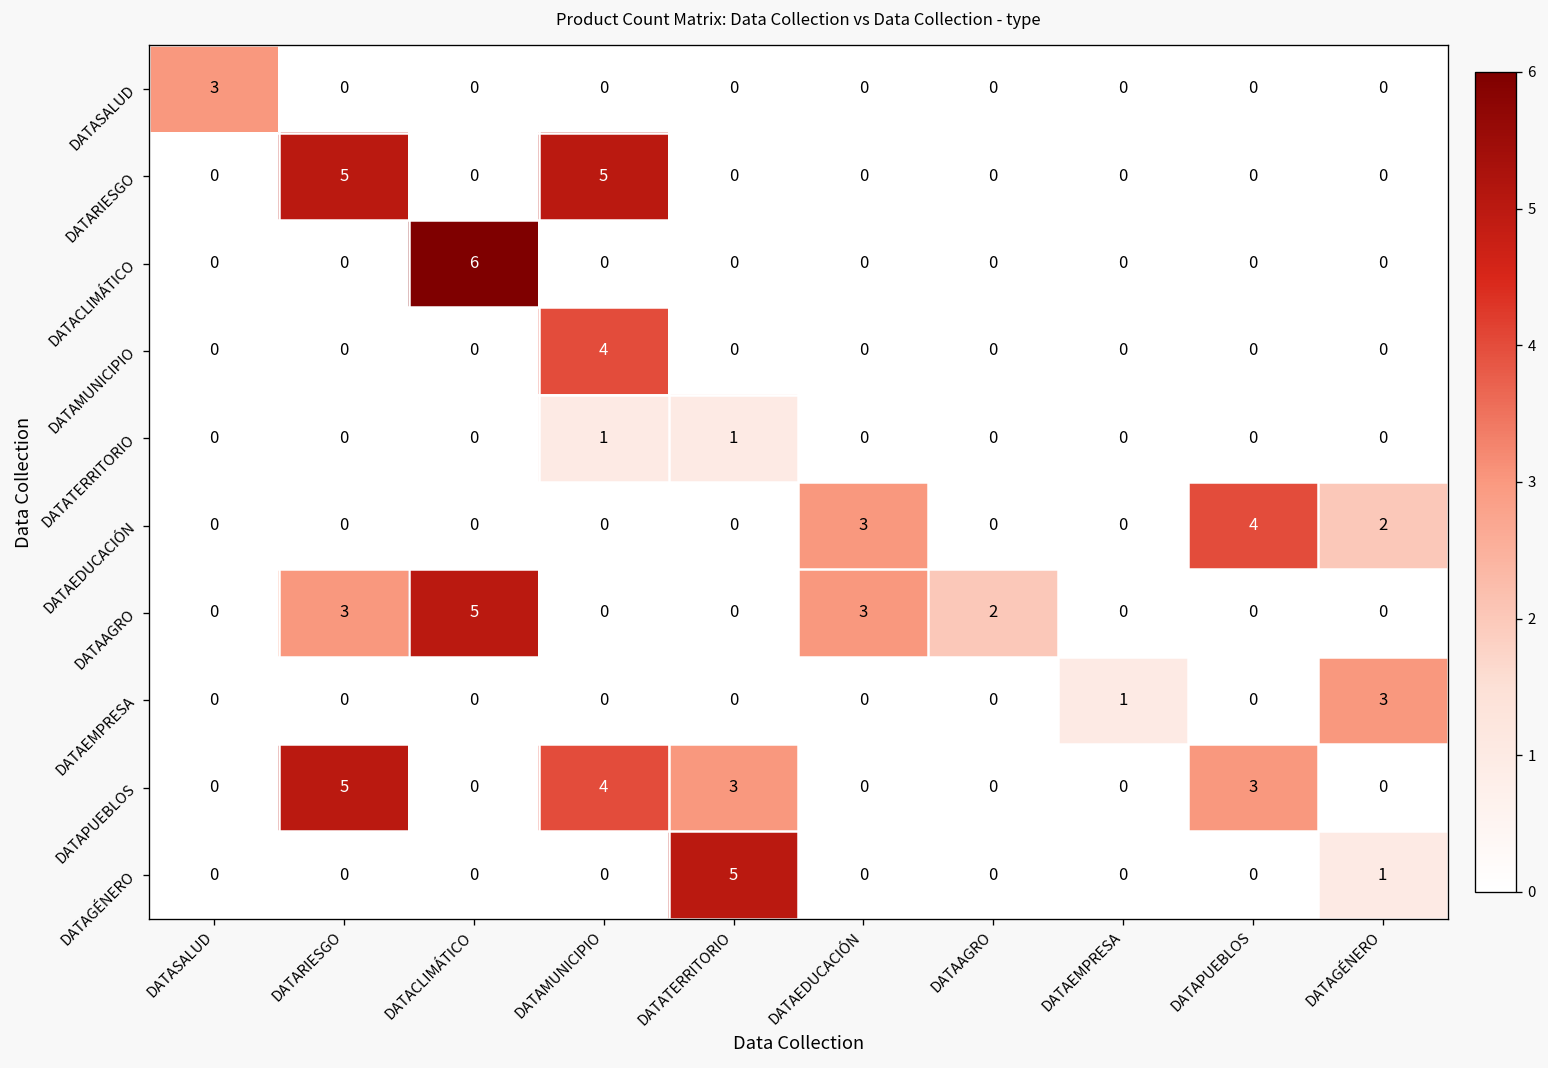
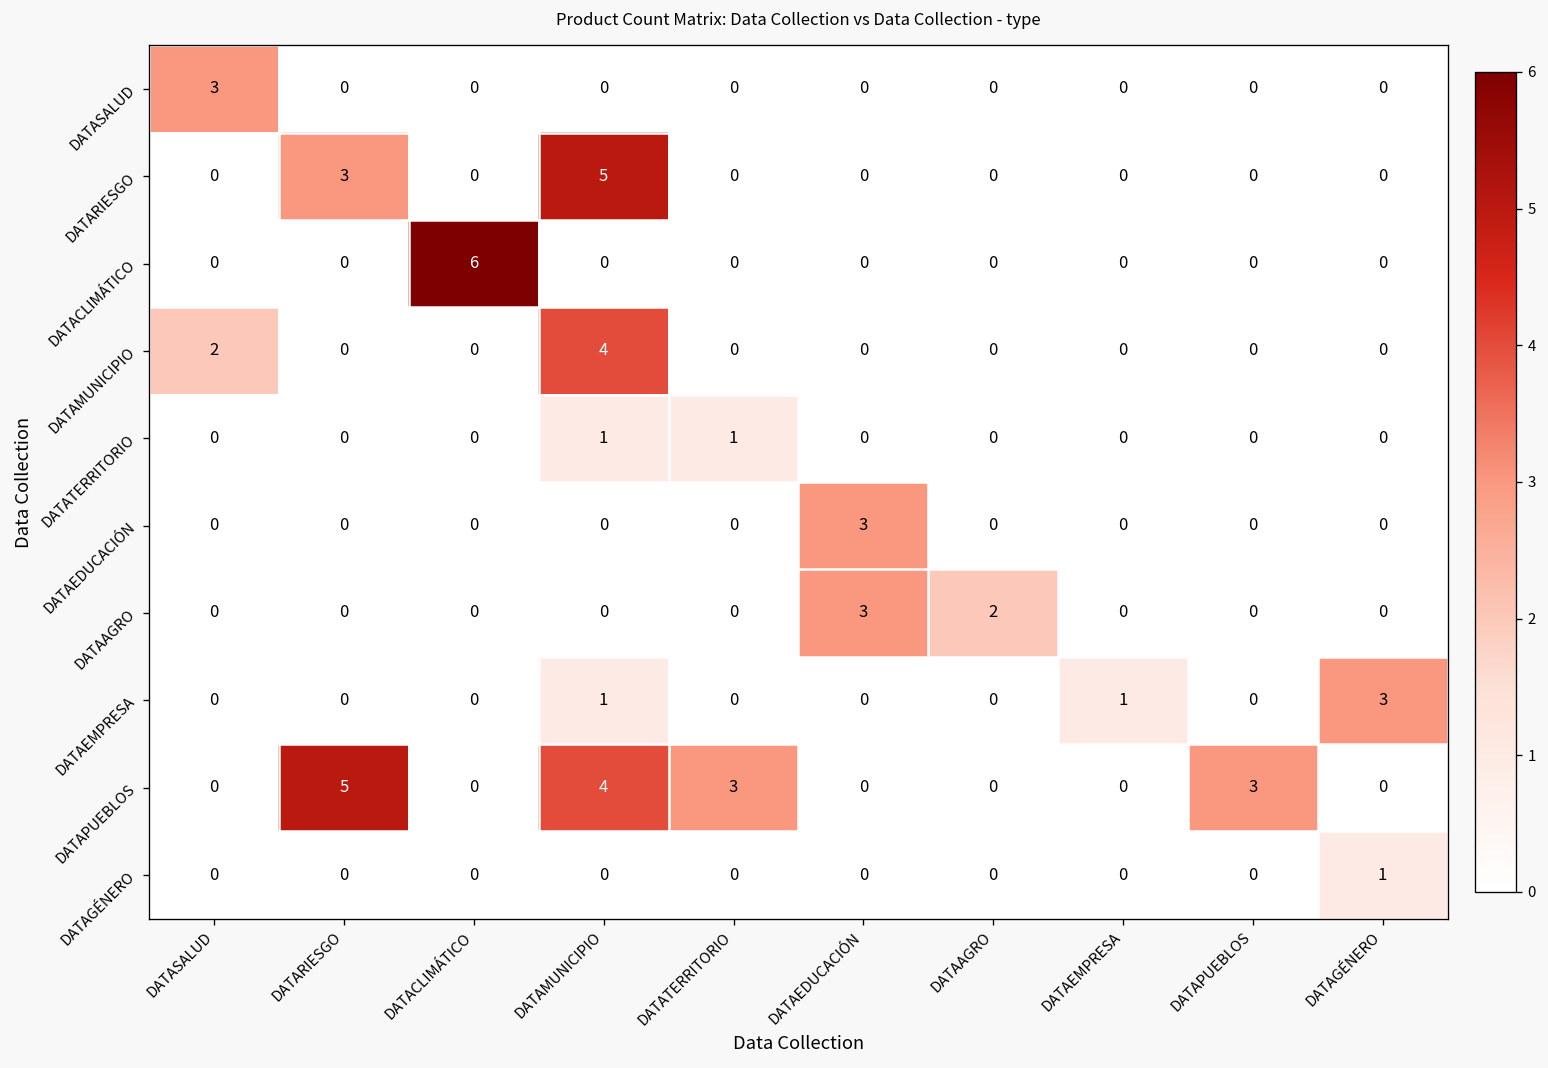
DATARIESGO, DATARIESGO: 5 -> 3
DATAMUNICIPIO, DATASALUD: 0 -> 2
DATAEDUCACIÓN, DATAPUEBLOS: 4 -> 0
DATAEDUCACIÓN, DATAGÉNERO: 2 -> 0
DATAAGRO, DATARIESGO: 3 -> 0
DATAAGRO, DATACLIMÁTICO: 5 -> 0
DATAEMPRESA, DATAMUNICIPIO: 0 -> 1
DATAGÉNERO, DATATERRITORIO: 5 -> 0
